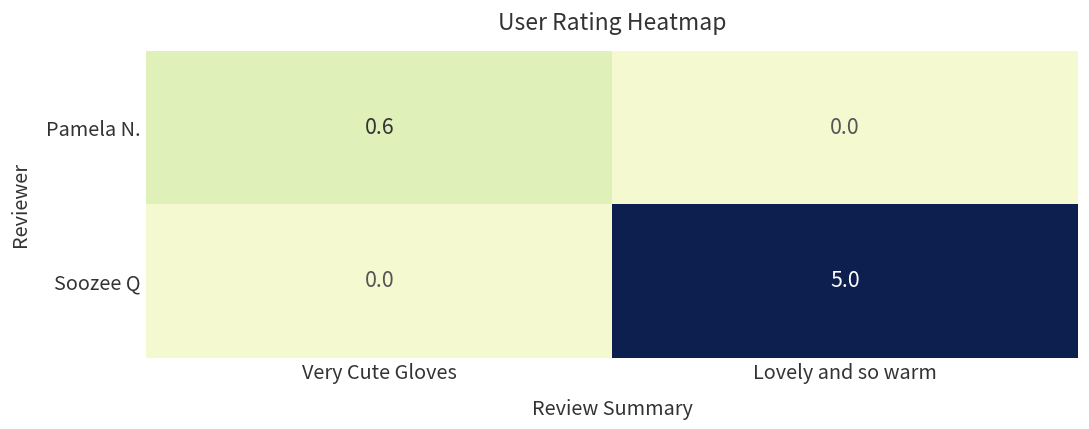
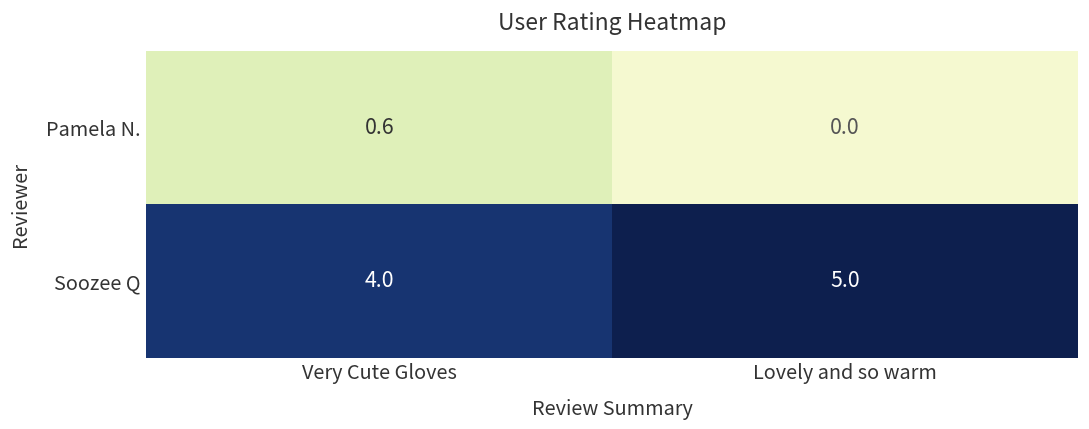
Soozee Q, Very Cute Gloves: 0.0 -> 4.0
